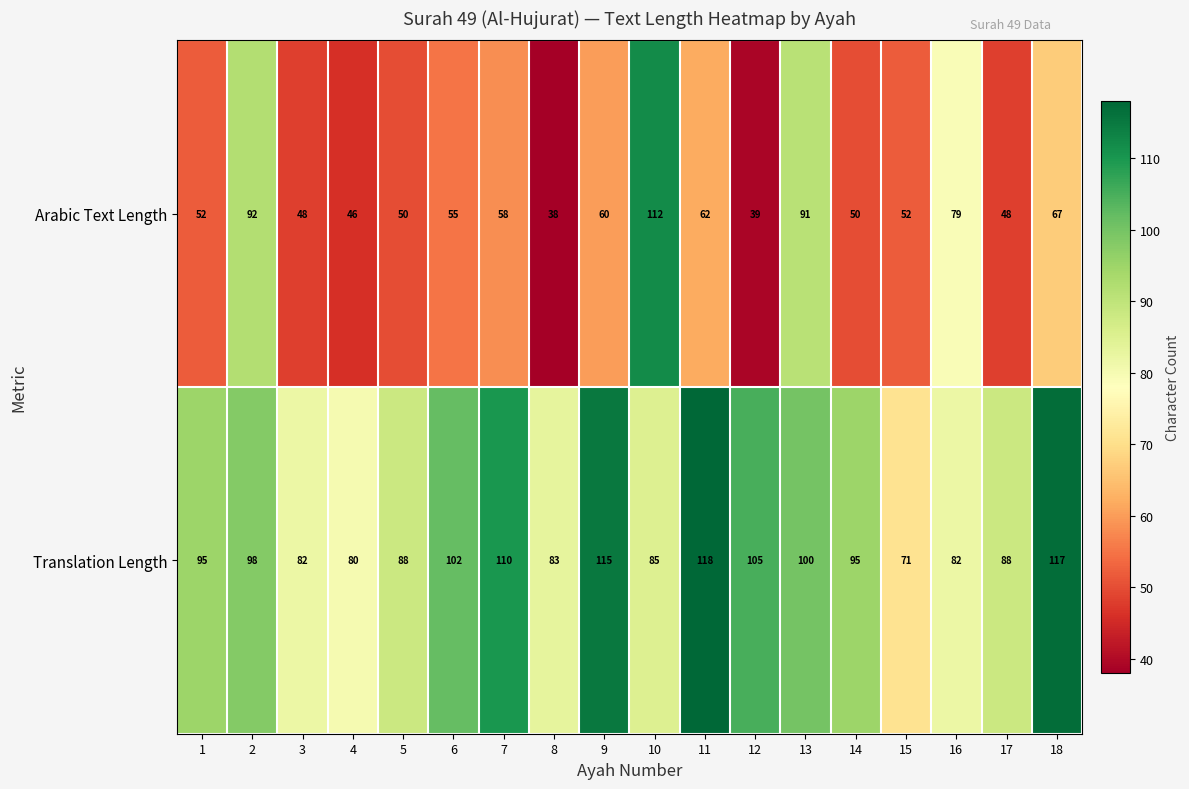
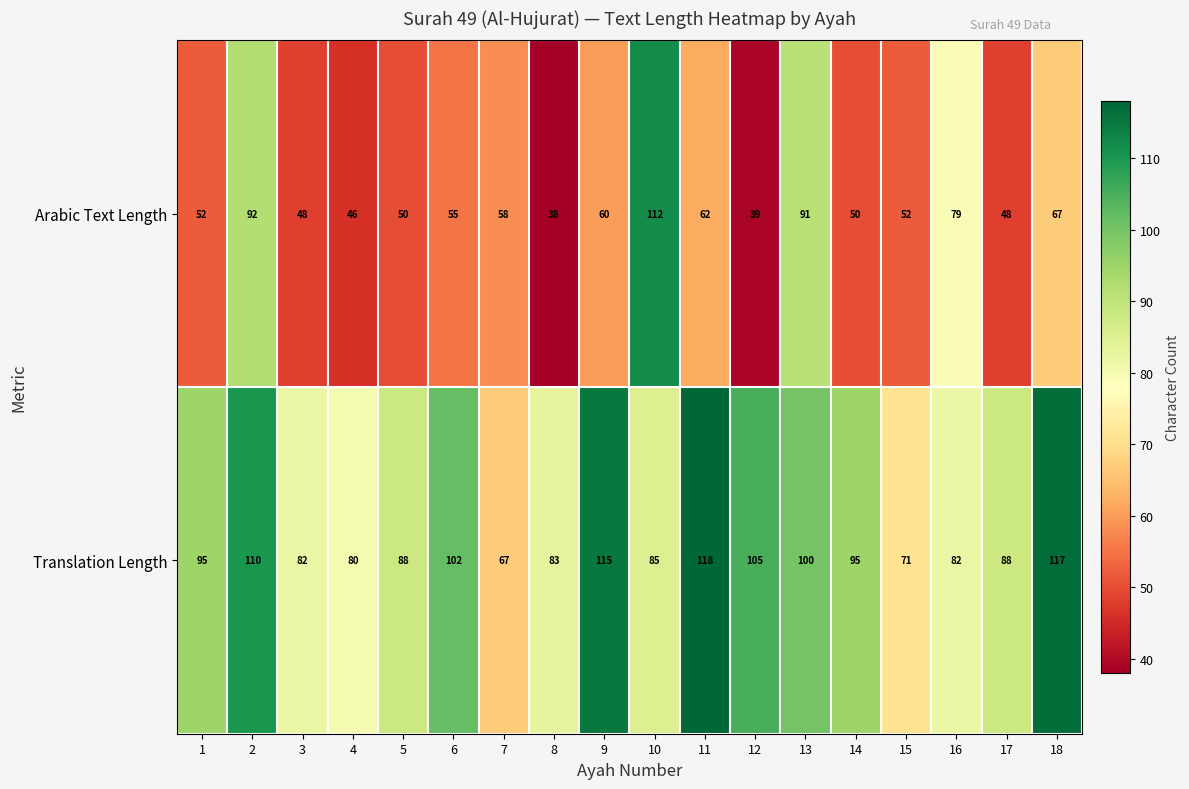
Translation Length, 2: 98 -> 110
Translation Length, 7: 110 -> 67
